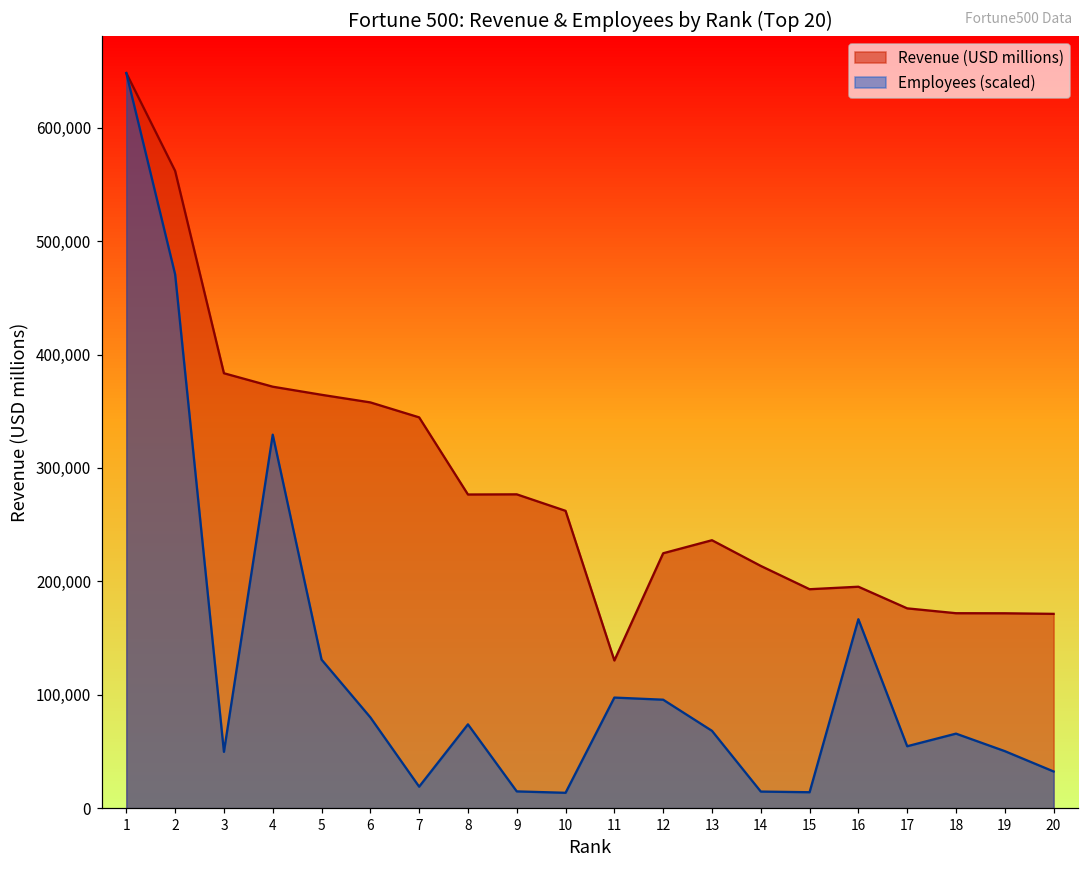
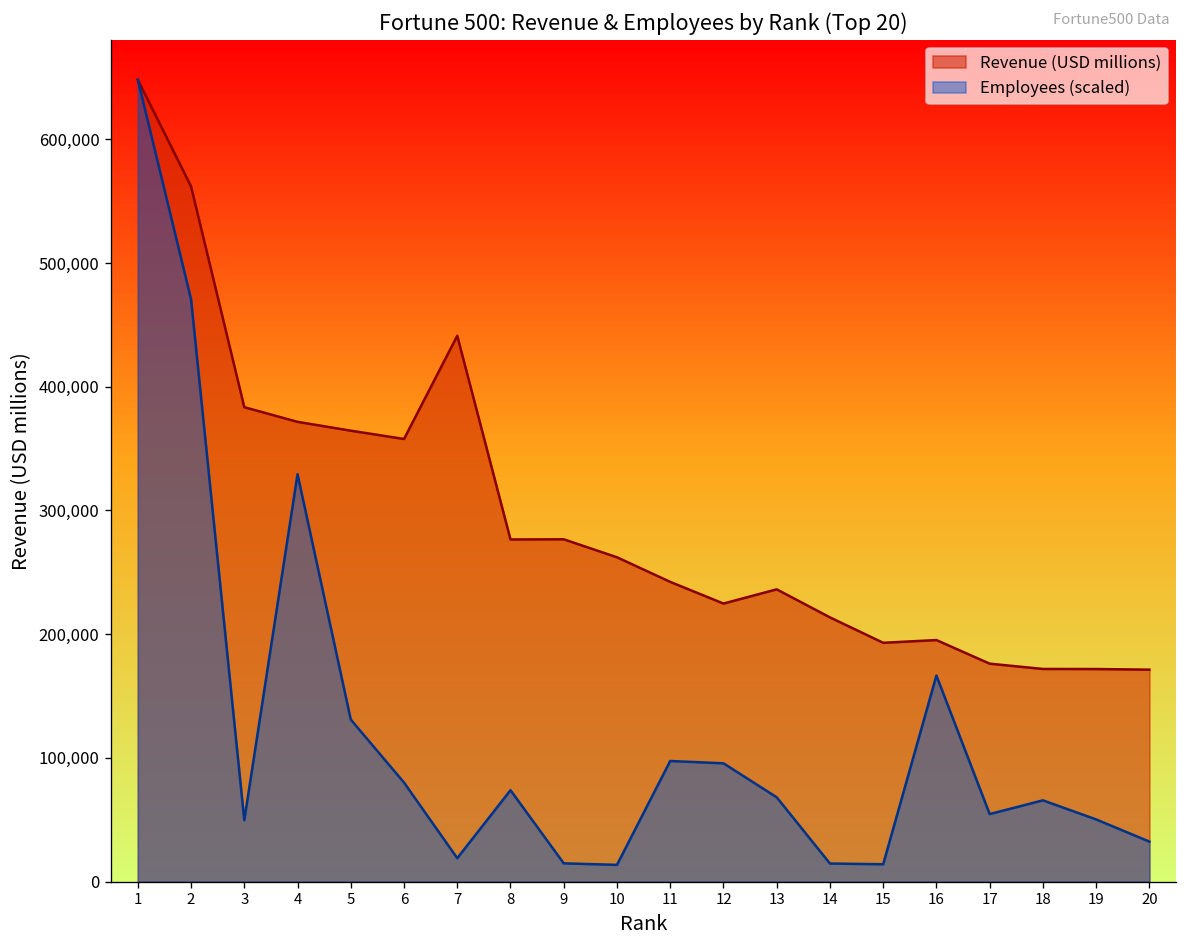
Revenue (USD millions), 7: 345,000 -> 441,000
Revenue (USD millions), 11: 130,000 -> 242,000
